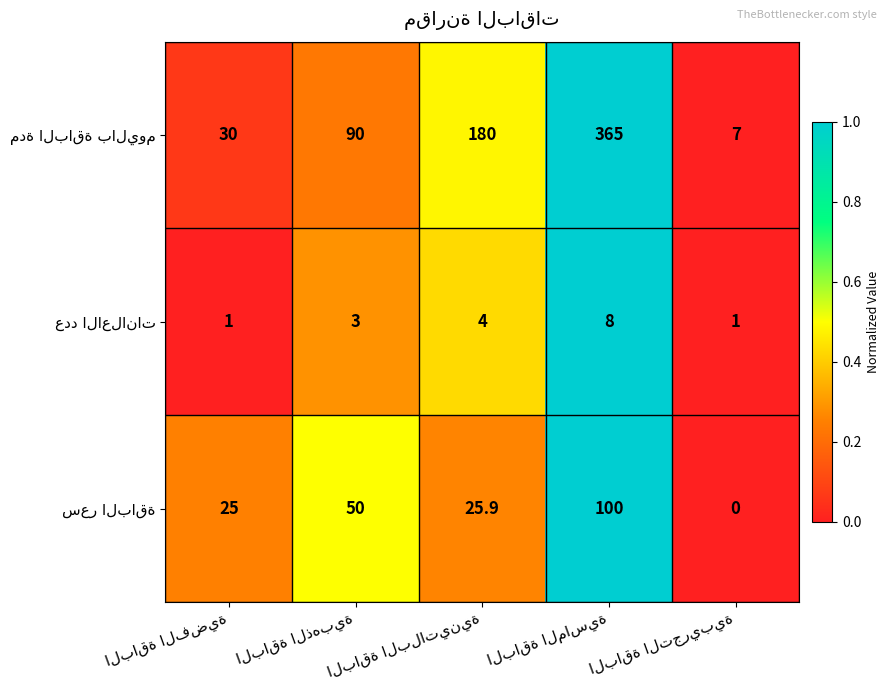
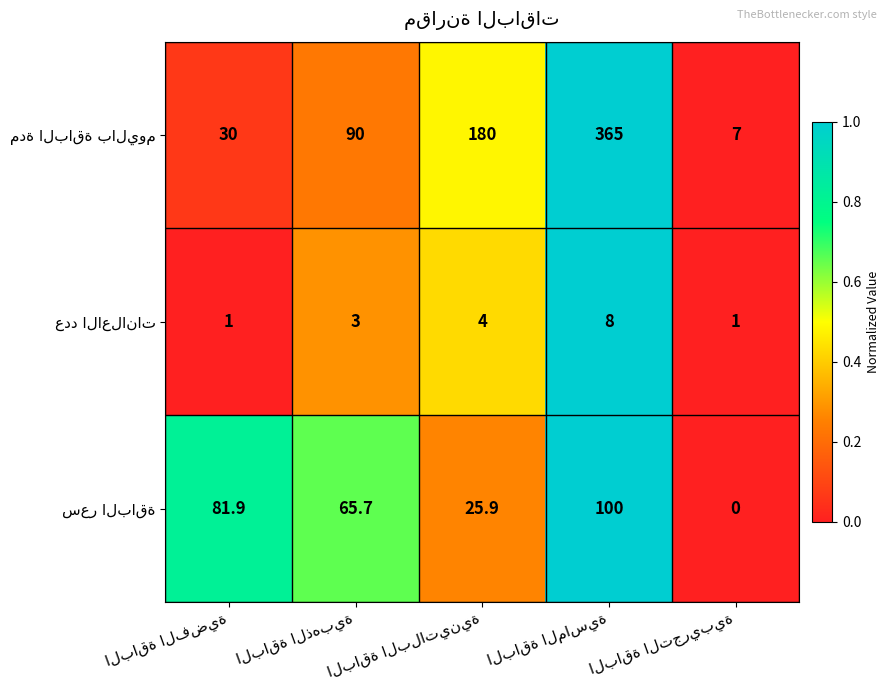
سعر الباقة, الباقة الفضية: 25 -> 81.9
سعر الباقة, الباقة الذهبية: 50 -> 65.7
